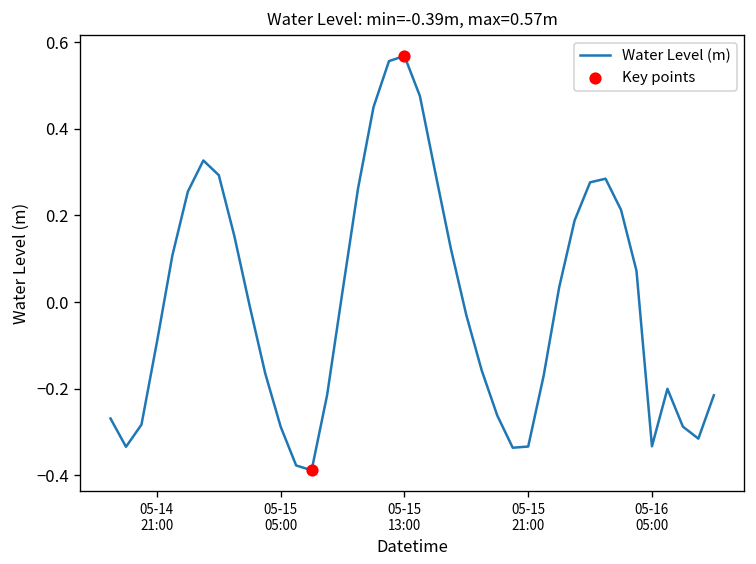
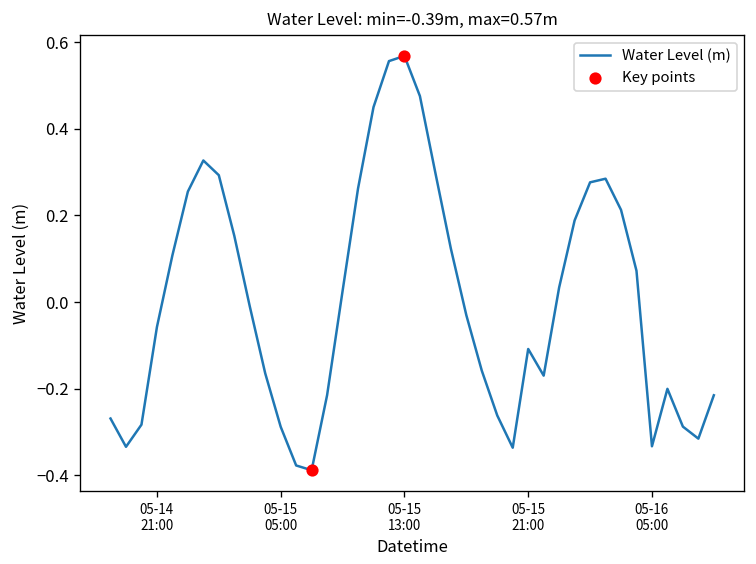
Water Level (m), 05-14 21:00: -0.09 -> -0.06
Water Level (m), 05-15 21:00: -0.33 -> -0.11
